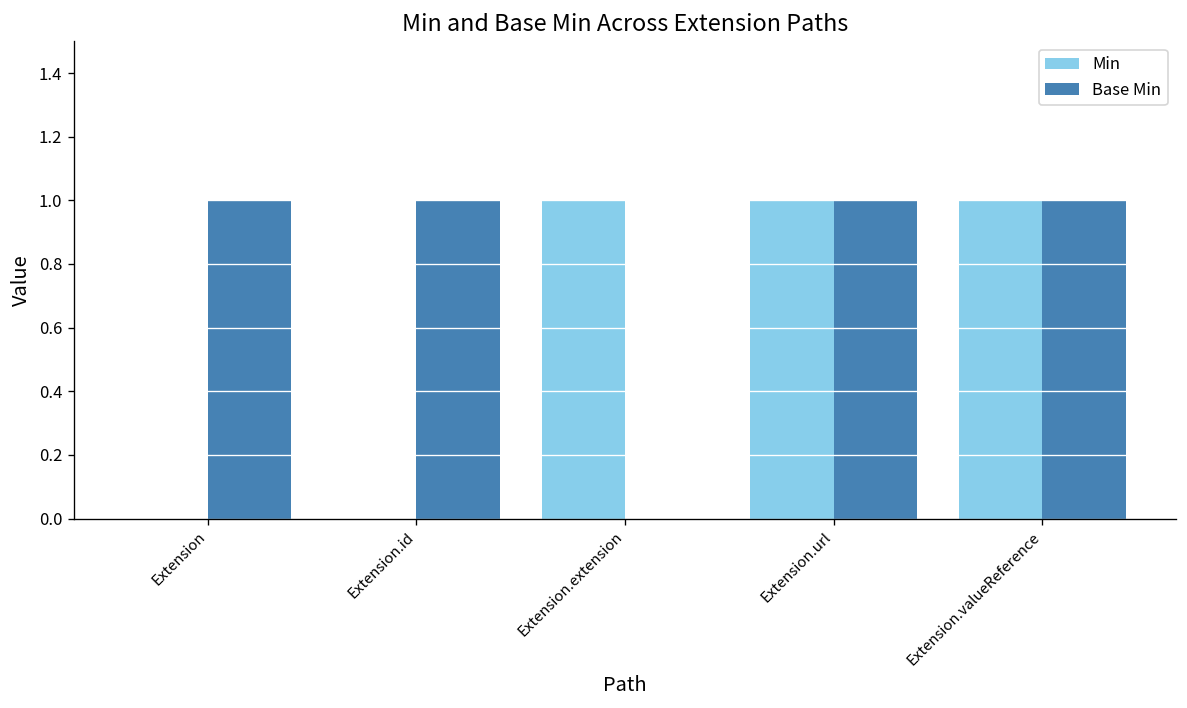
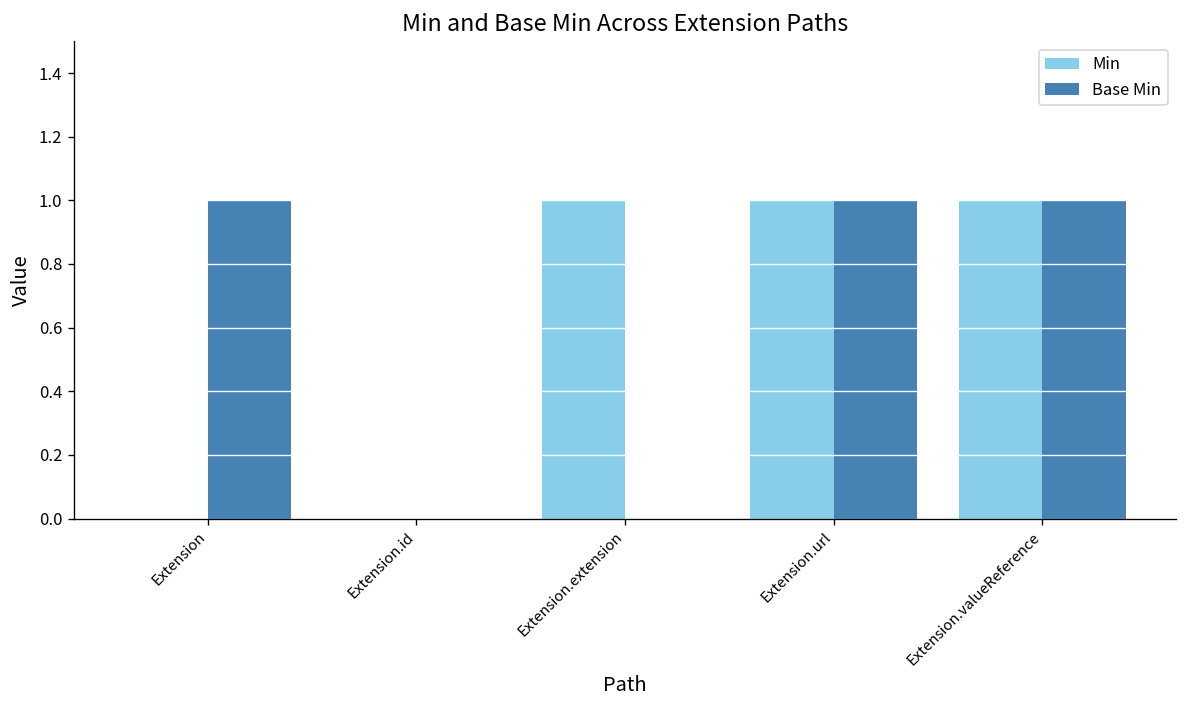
Base Min, Extension.id: 1 -> 0
